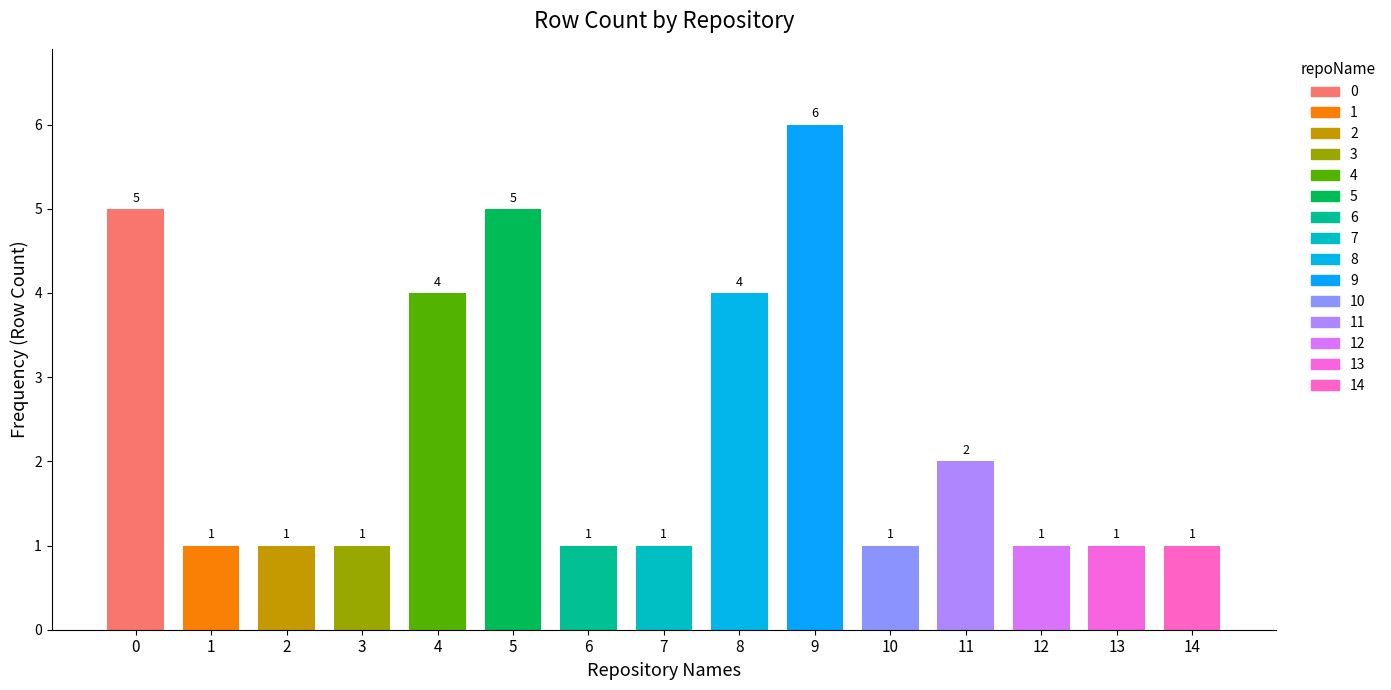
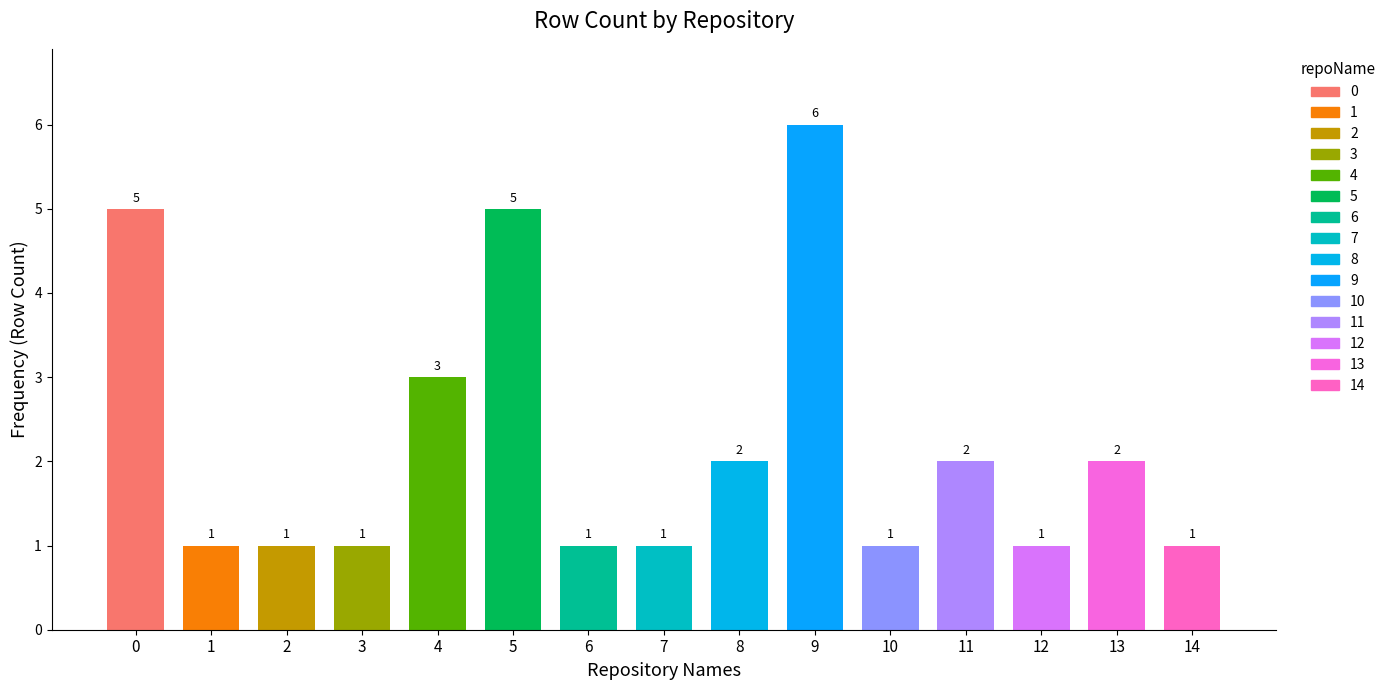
4: 4 -> 3
8: 4 -> 2
13: 1 -> 2
